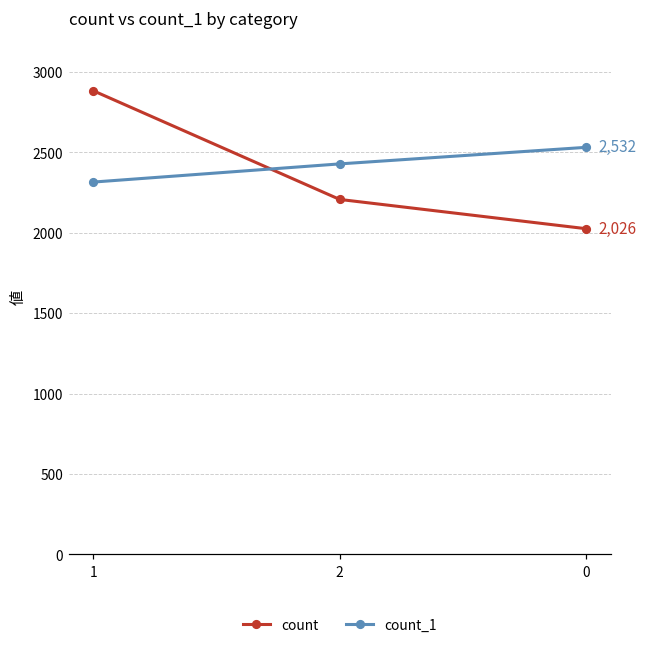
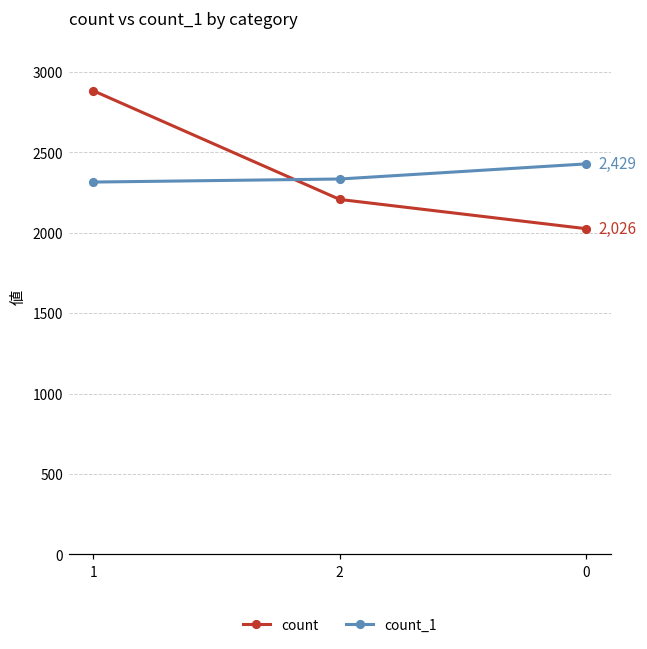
count_1, 2: 2430 -> 2340
count_1, 0: 2,532 -> 2,429
